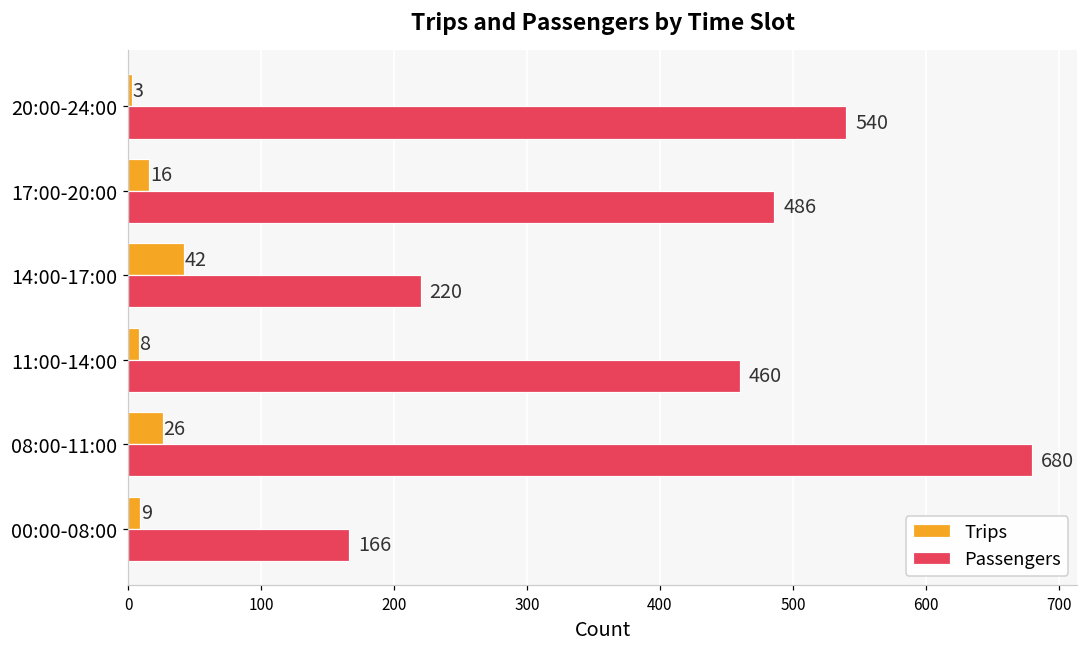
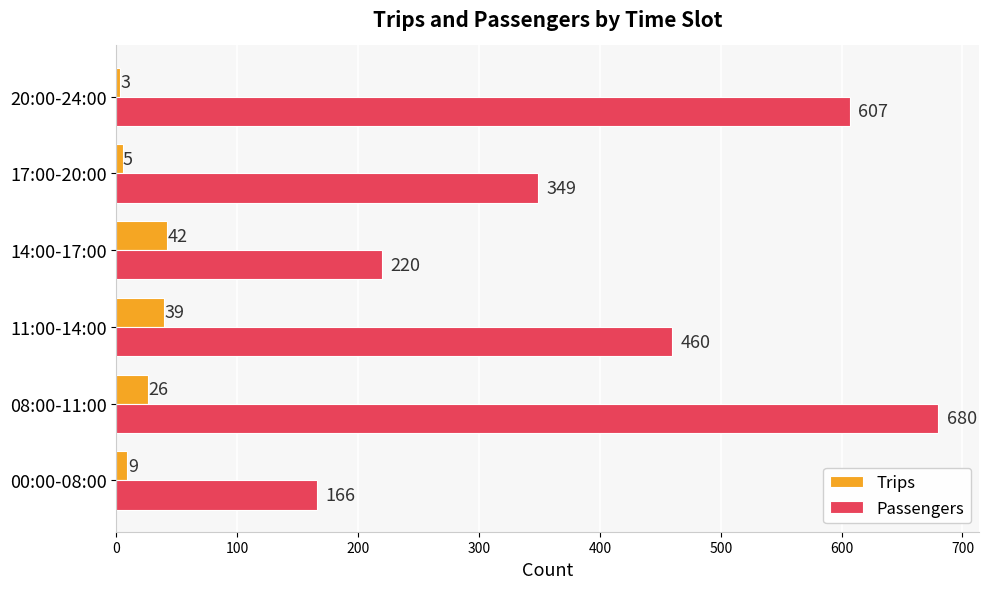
Passengers, 20:00-24:00: 540 -> 607
Trips, 17:00-20:00: 16 -> 5
Passengers, 17:00-20:00: 486 -> 349
Trips, 11:00-14:00: 8 -> 39
